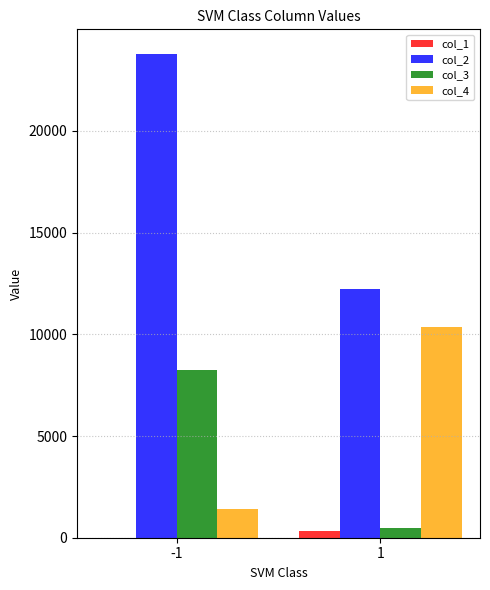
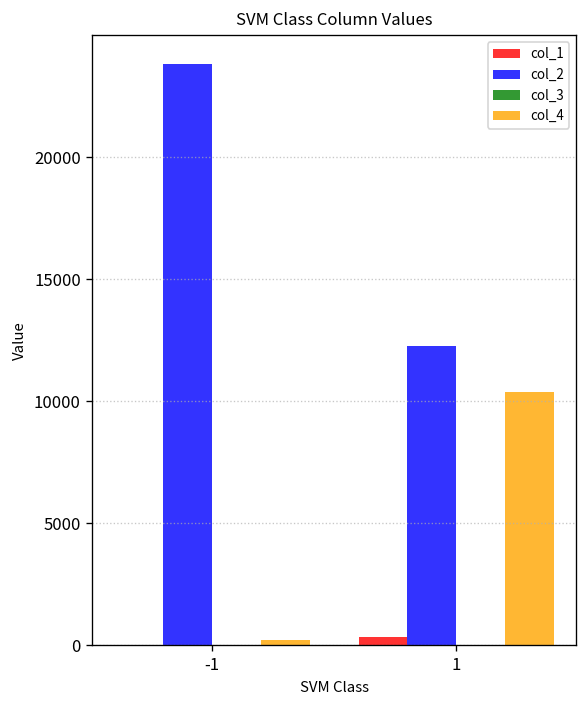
col_3, -1: 8300 -> 0
col_4, -1: 1400 -> 200
col_3, 1: 500 -> 0
